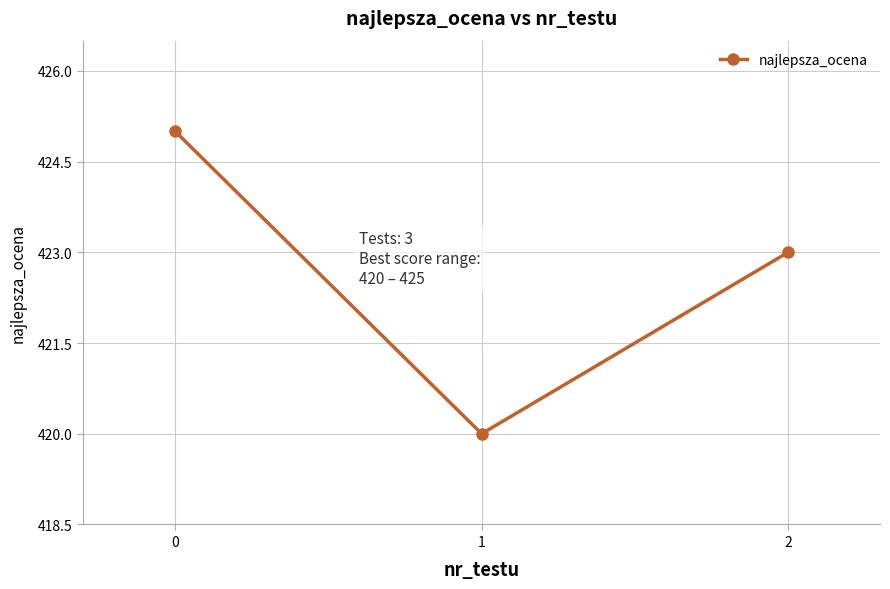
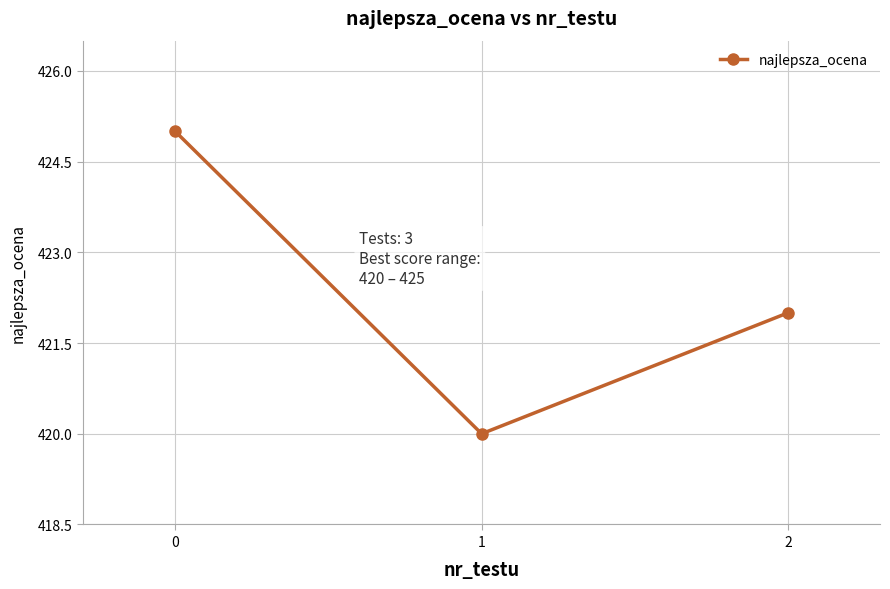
2: 423 -> 422
